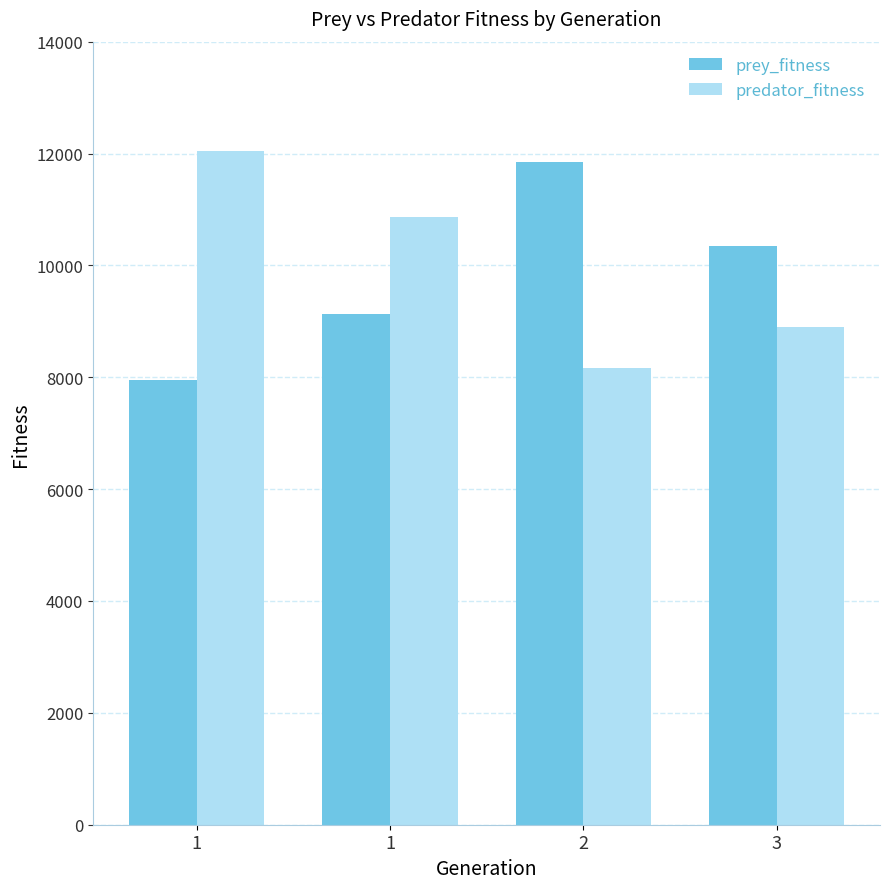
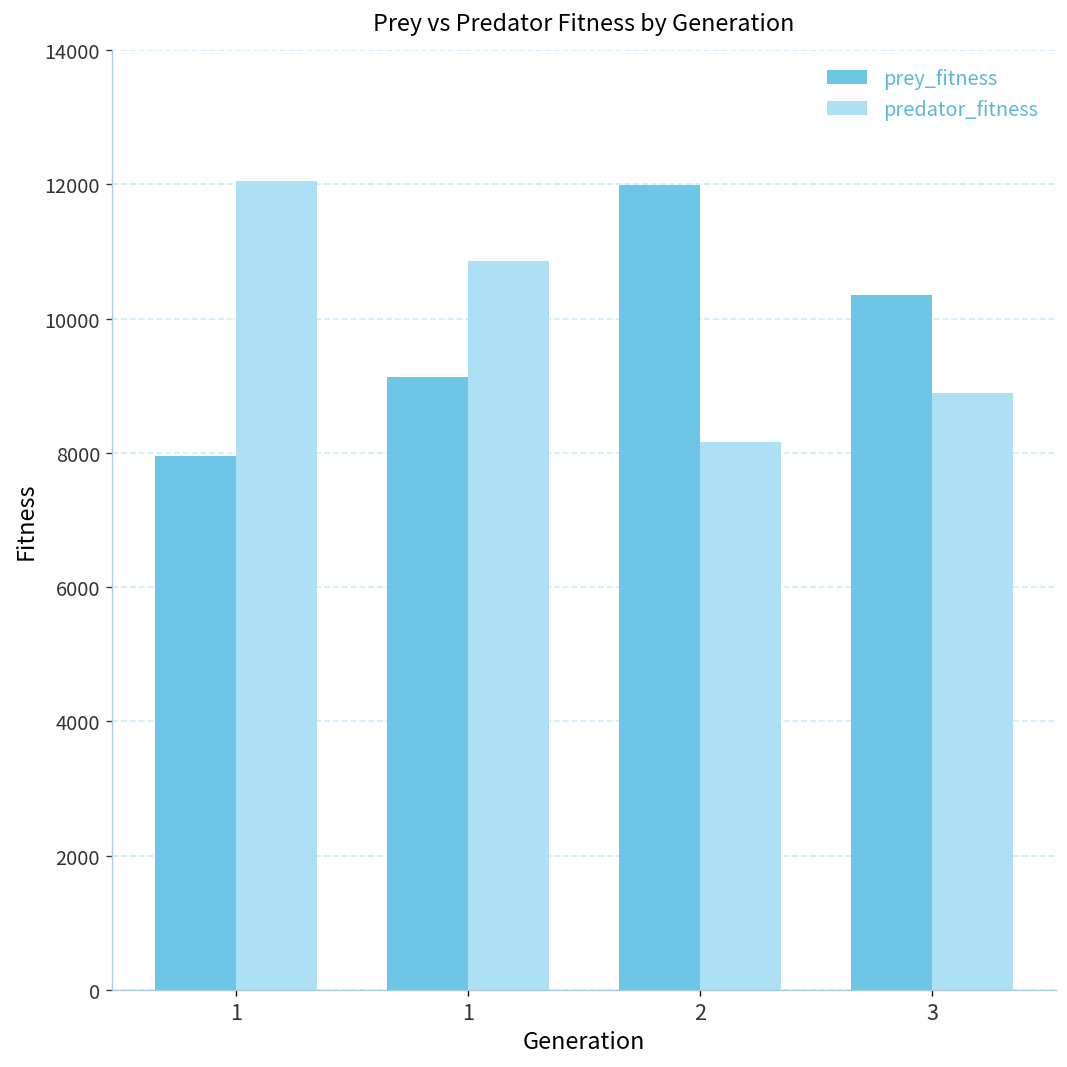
prey_fitness, 2: 11800 -> 12000
